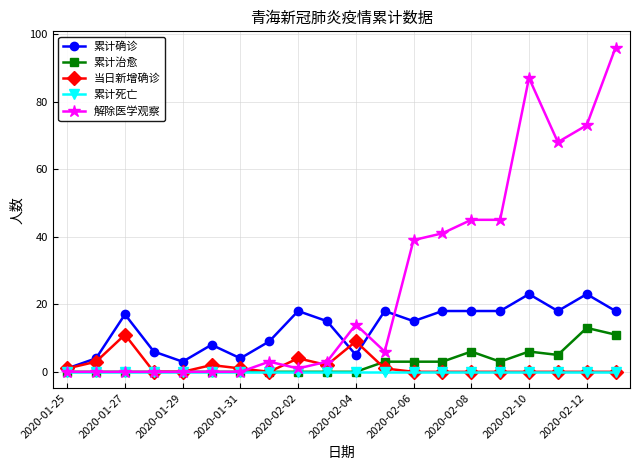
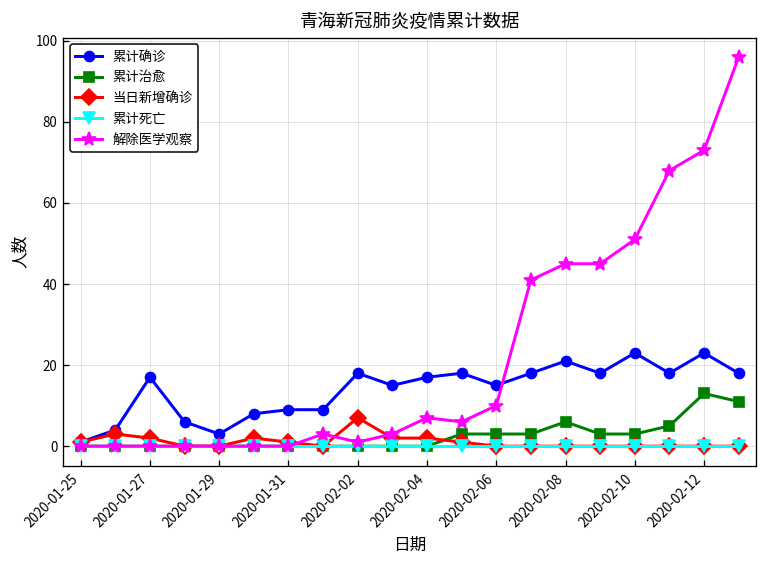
当日新增确诊, 2020-01-27: 11 -> 2
累计确诊, 2020-01-31: 4 -> 9
当日新增确诊, 2020-02-02: 4 -> 7
累计确诊, 2020-02-04: 5 -> 17
当日新增确诊, 2020-02-04: 9 -> 2
解除医学观察, 2020-02-04: 14 -> 7
解除医学观察, 2020-02-06: 39 -> 10
累计确诊, 2020-02-08: 18 -> 21
累计治愈, 2020-02-10: 6 -> 3
解除医学观察, 2020-02-10: 87 -> 51
